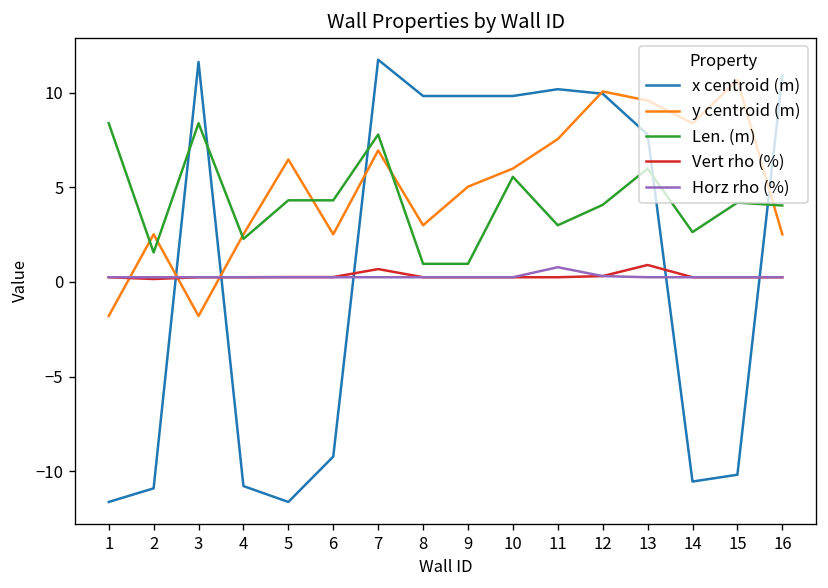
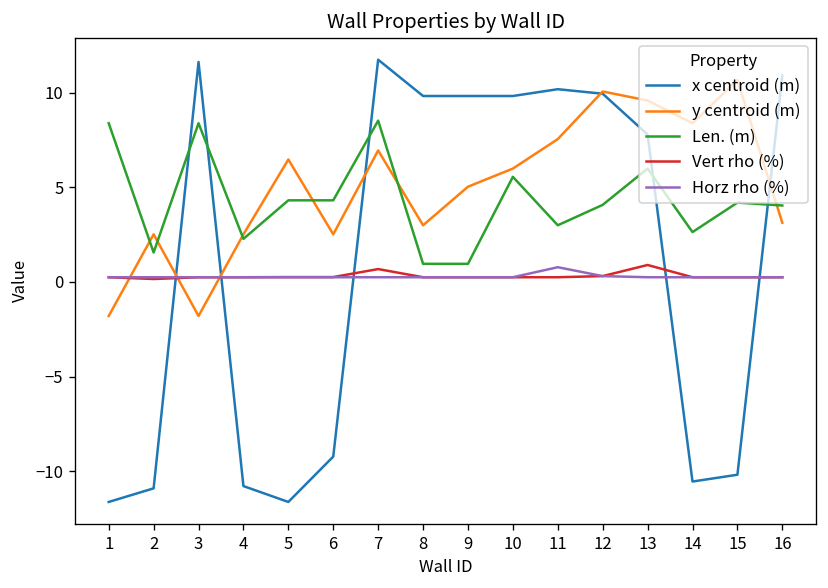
Len. (m), 7: 7.8 -> 8.5
y centroid (m), 16: 2.5 -> 3.1
